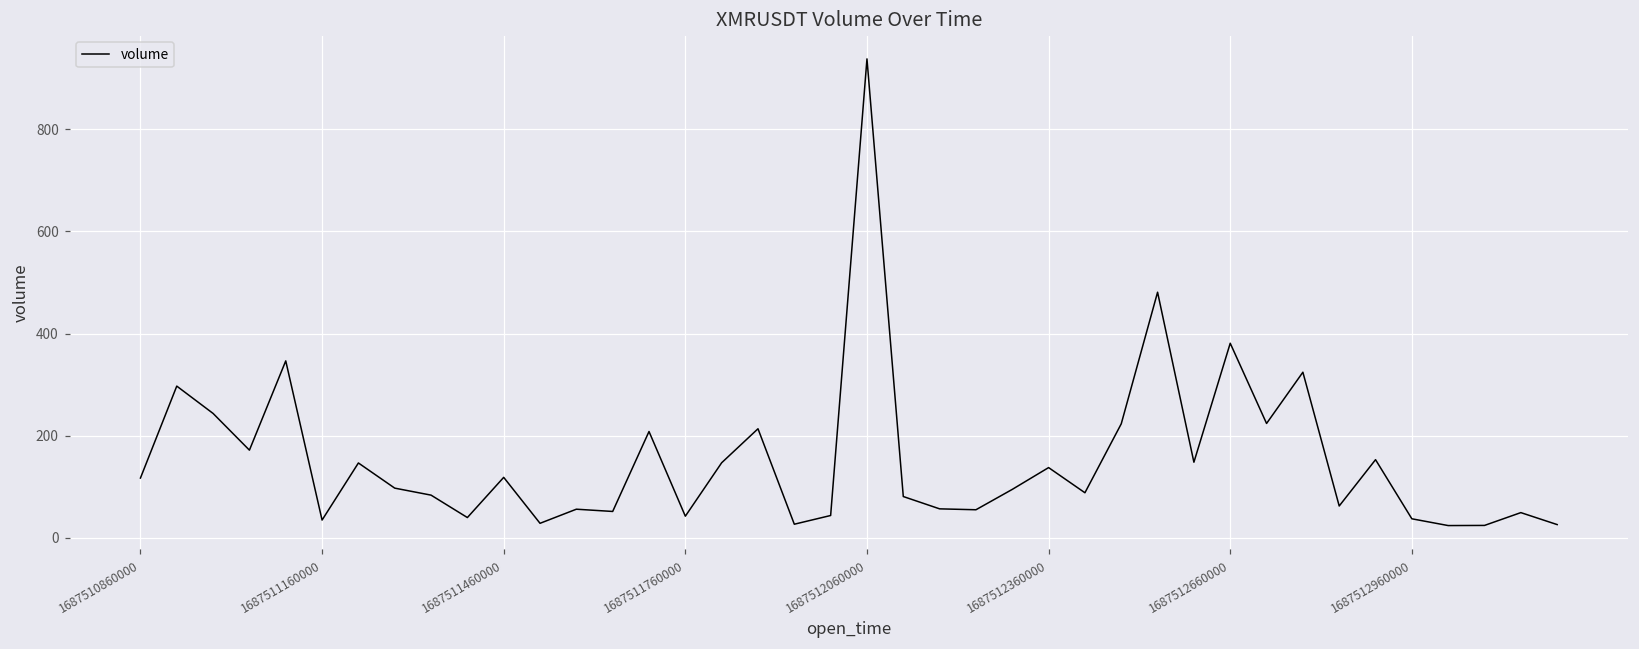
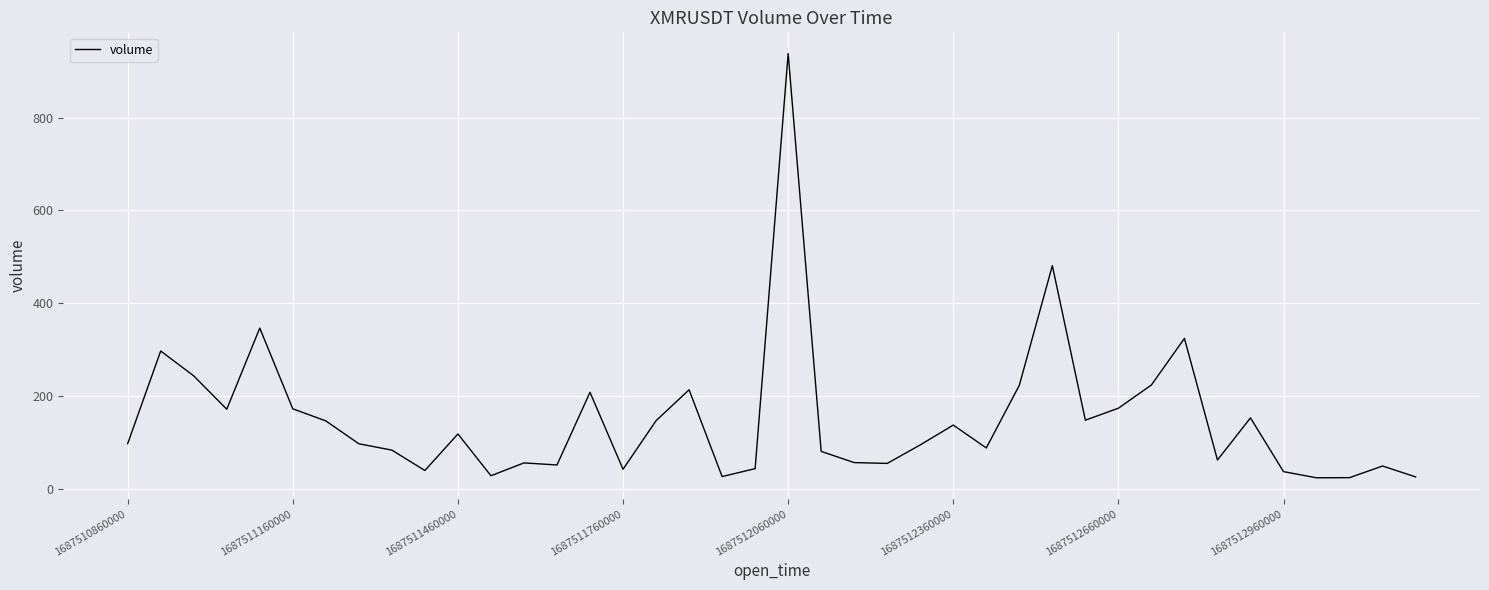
1687510860000: 120 -> 100
1687511160000: 40 -> 170
1687512660000: 380 -> 170
